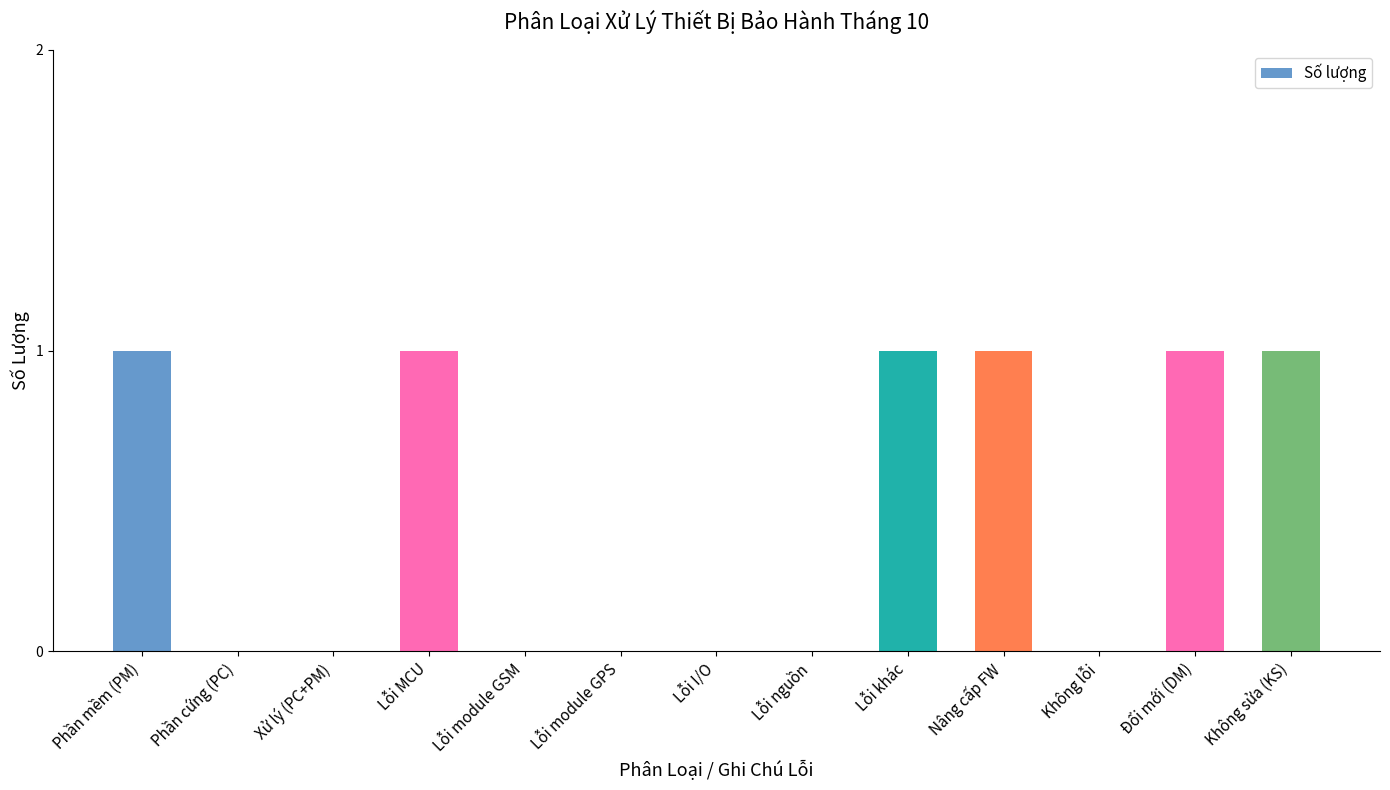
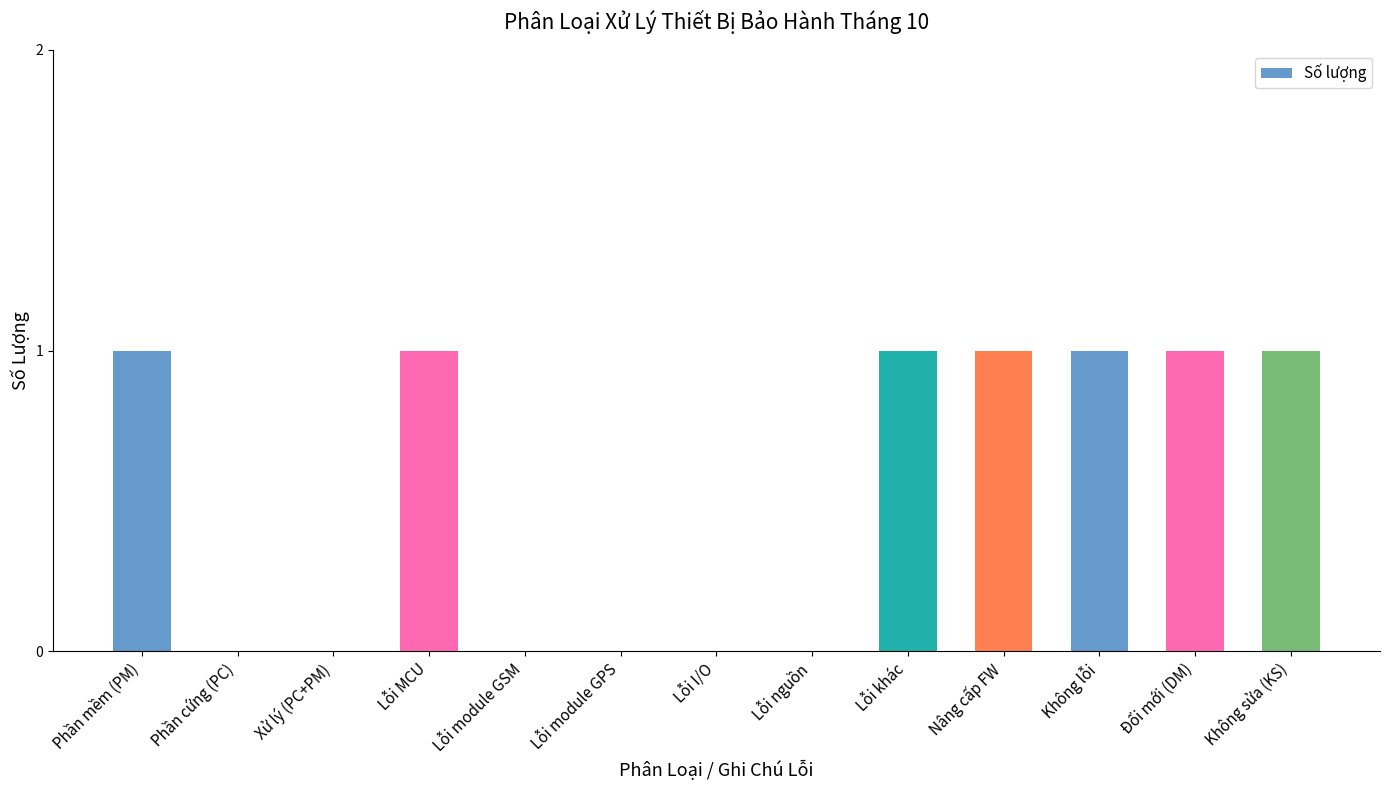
Không lỗi: 0 -> 1
